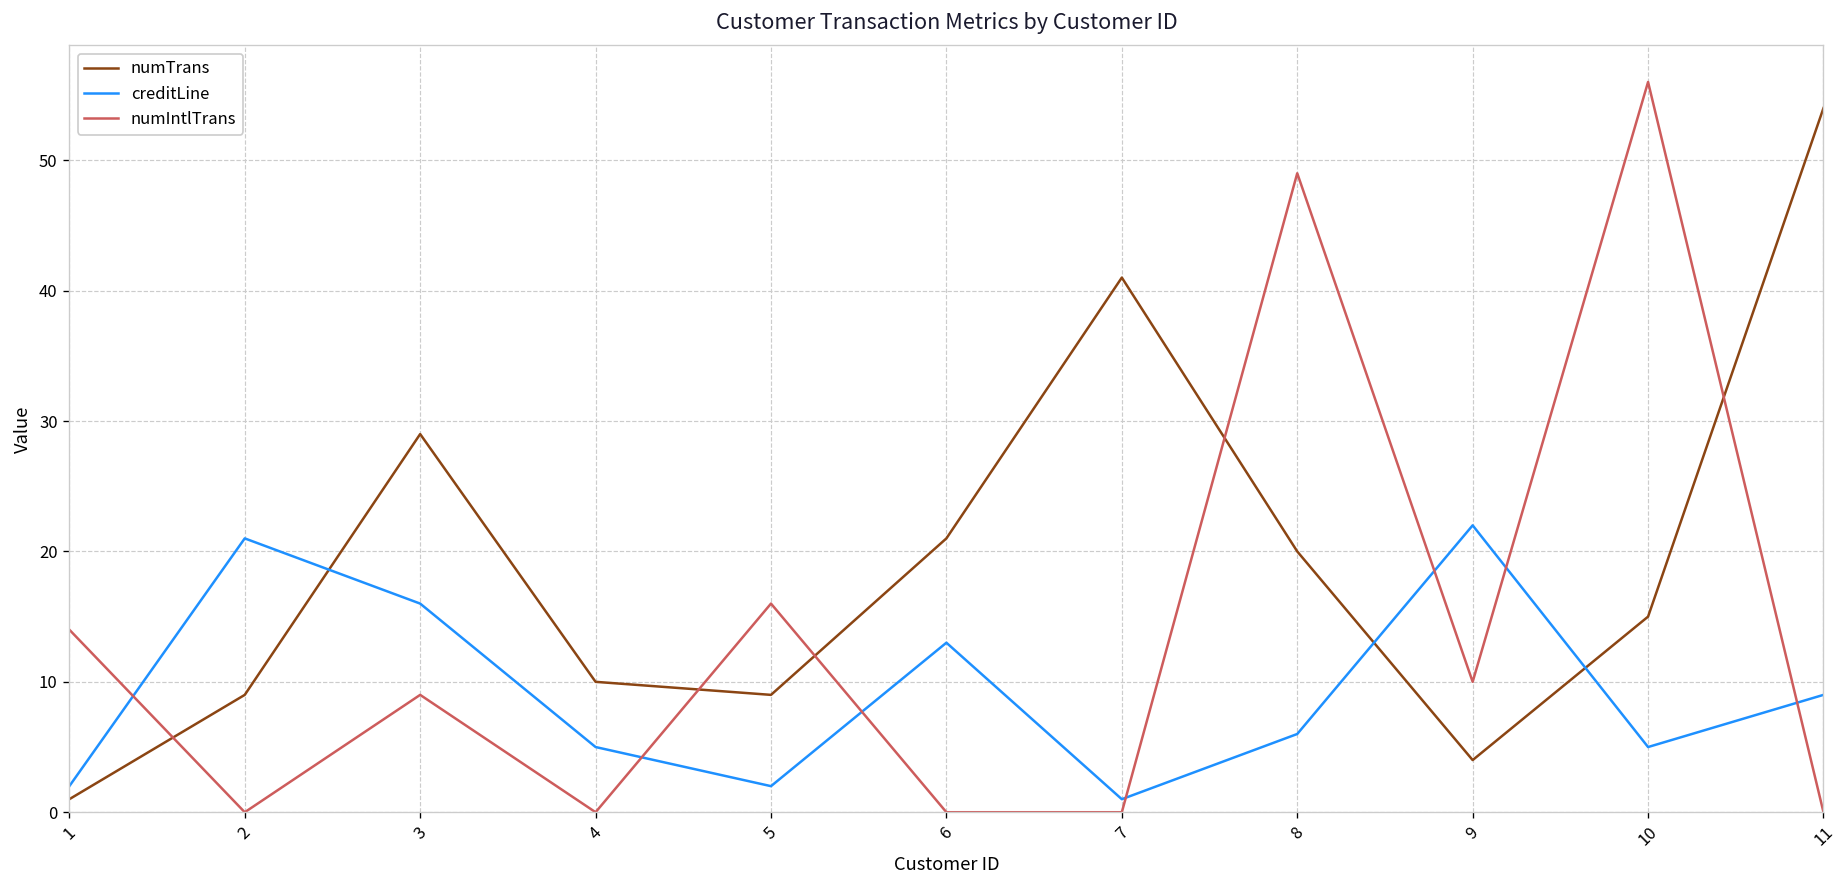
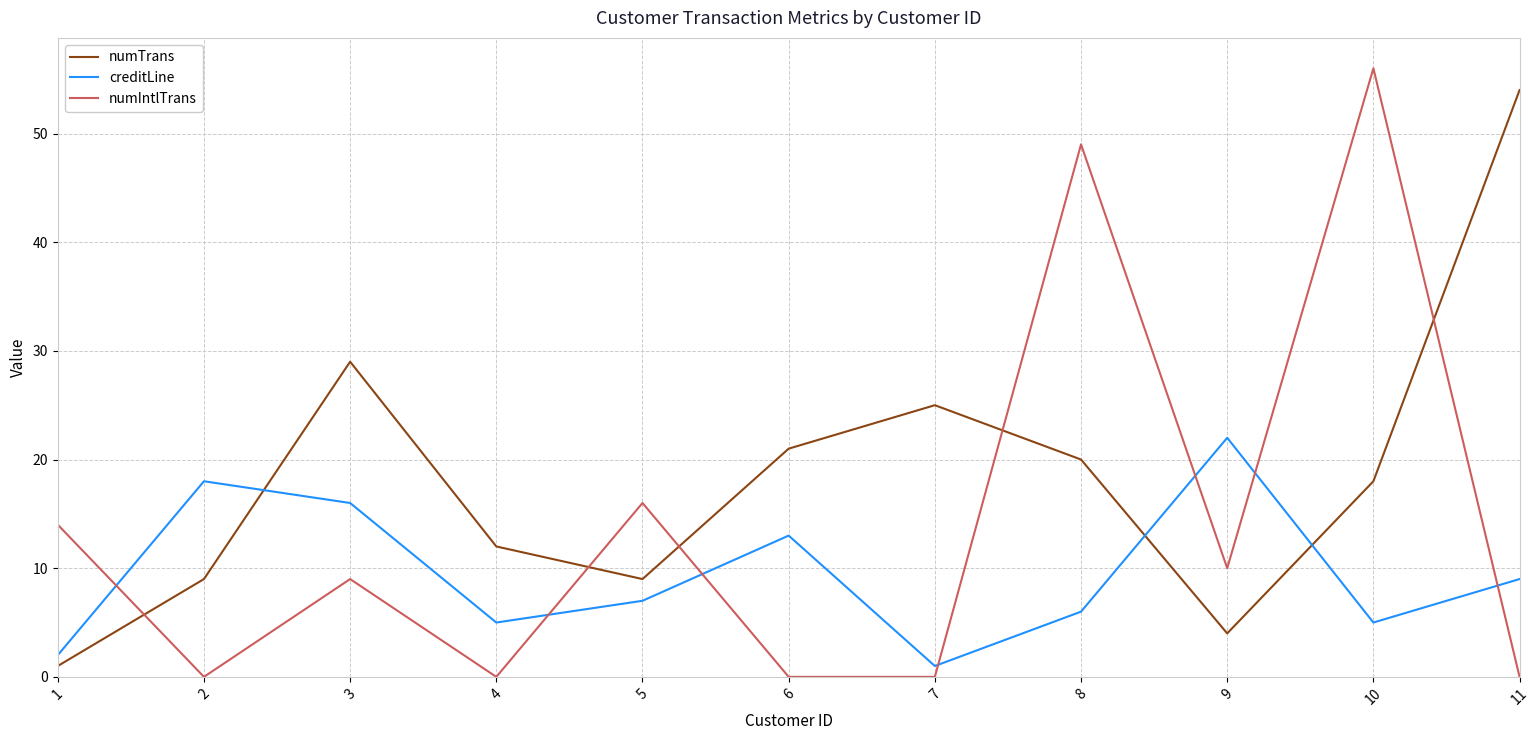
creditLine, 2: 21 -> 18
numTrans, 4: 10 -> 12
creditLine, 5: 2 -> 7
numTrans, 7: 41 -> 25
numTrans, 10: 15 -> 18
